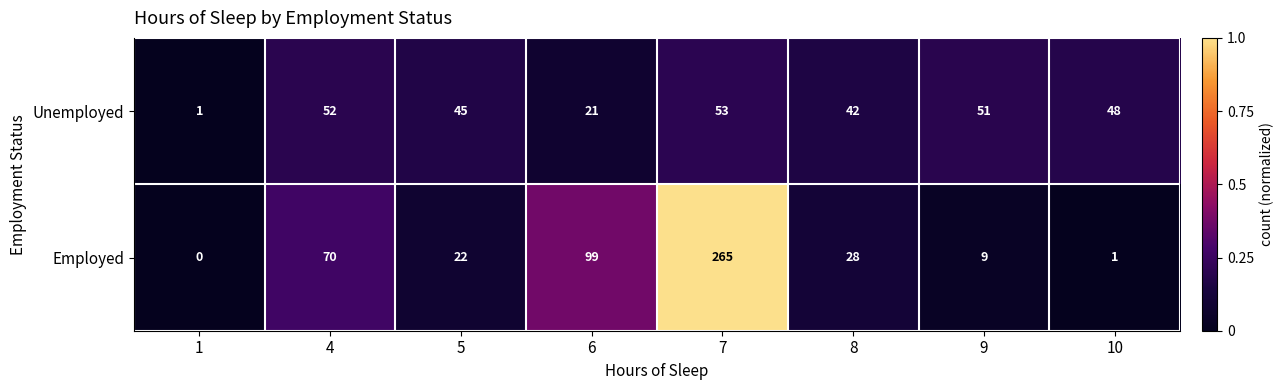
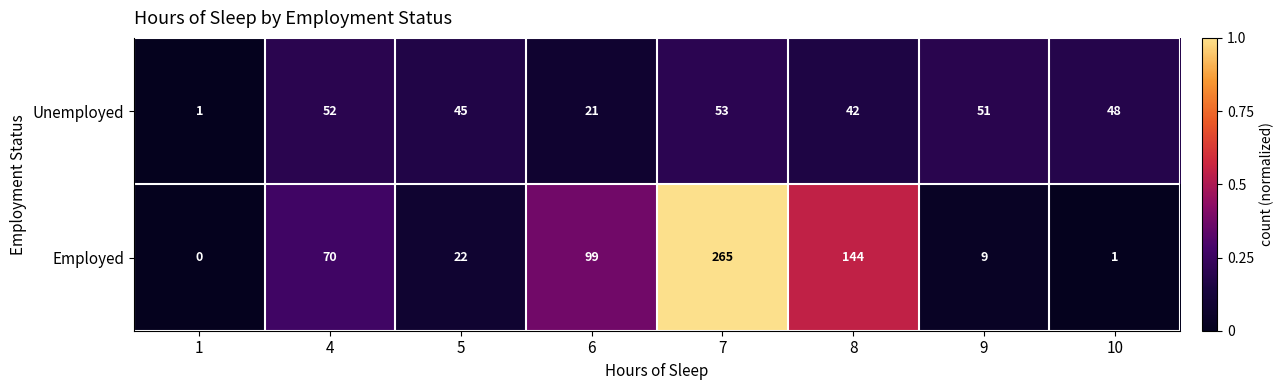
Employed, 8: 28 -> 144
